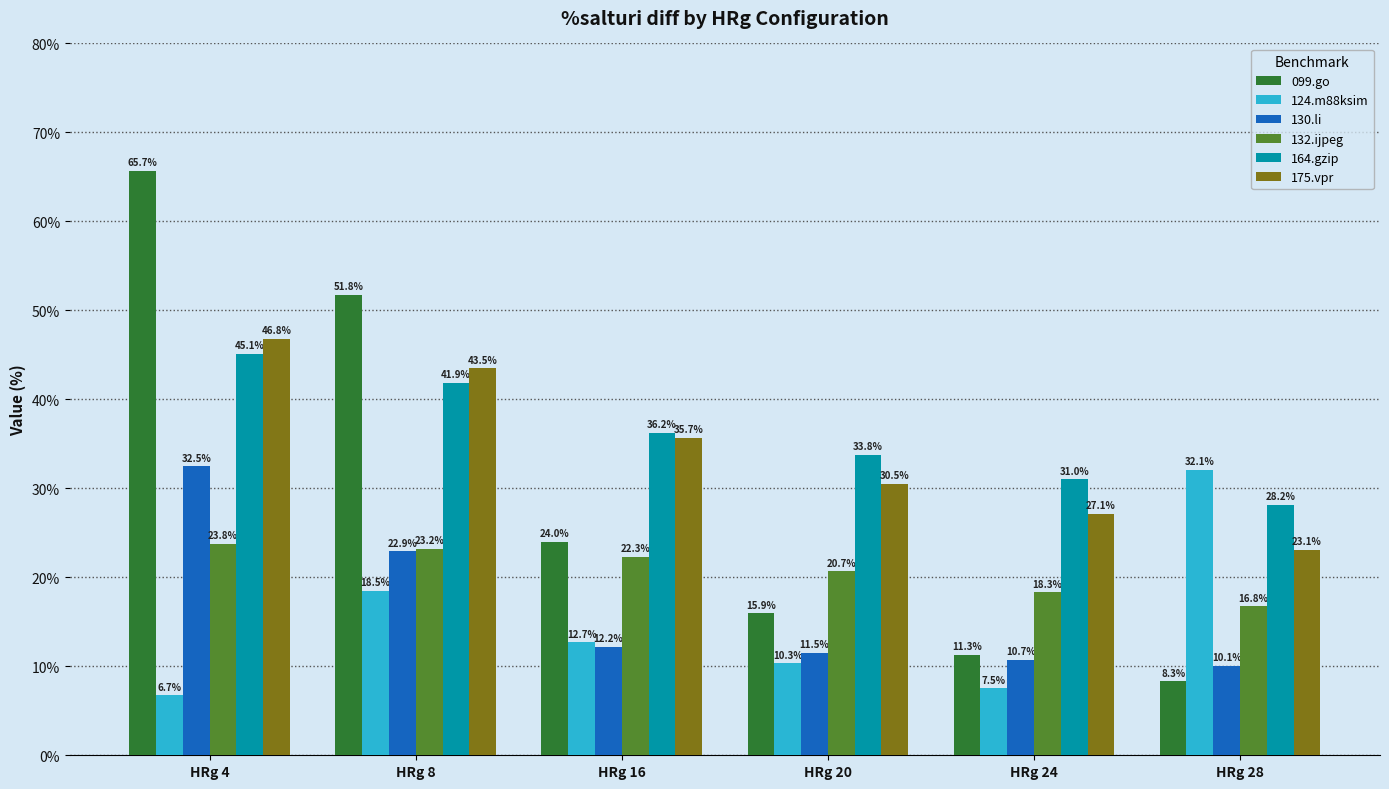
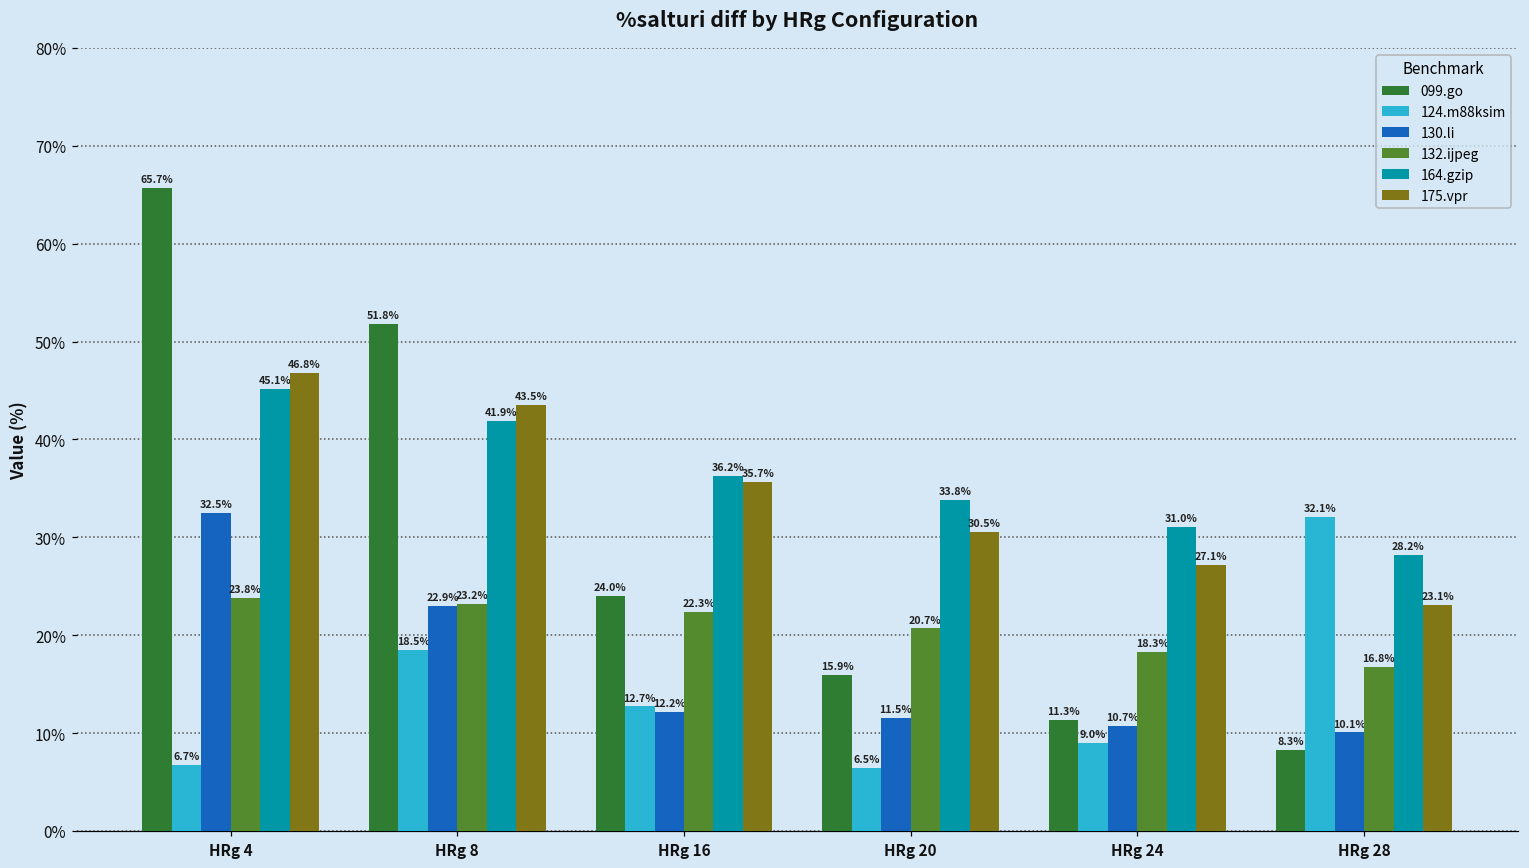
124.m88ksim, HRg 20: 10.3% -> 6.5%
124.m88ksim, HRg 24: 7.5% -> 9.0%
